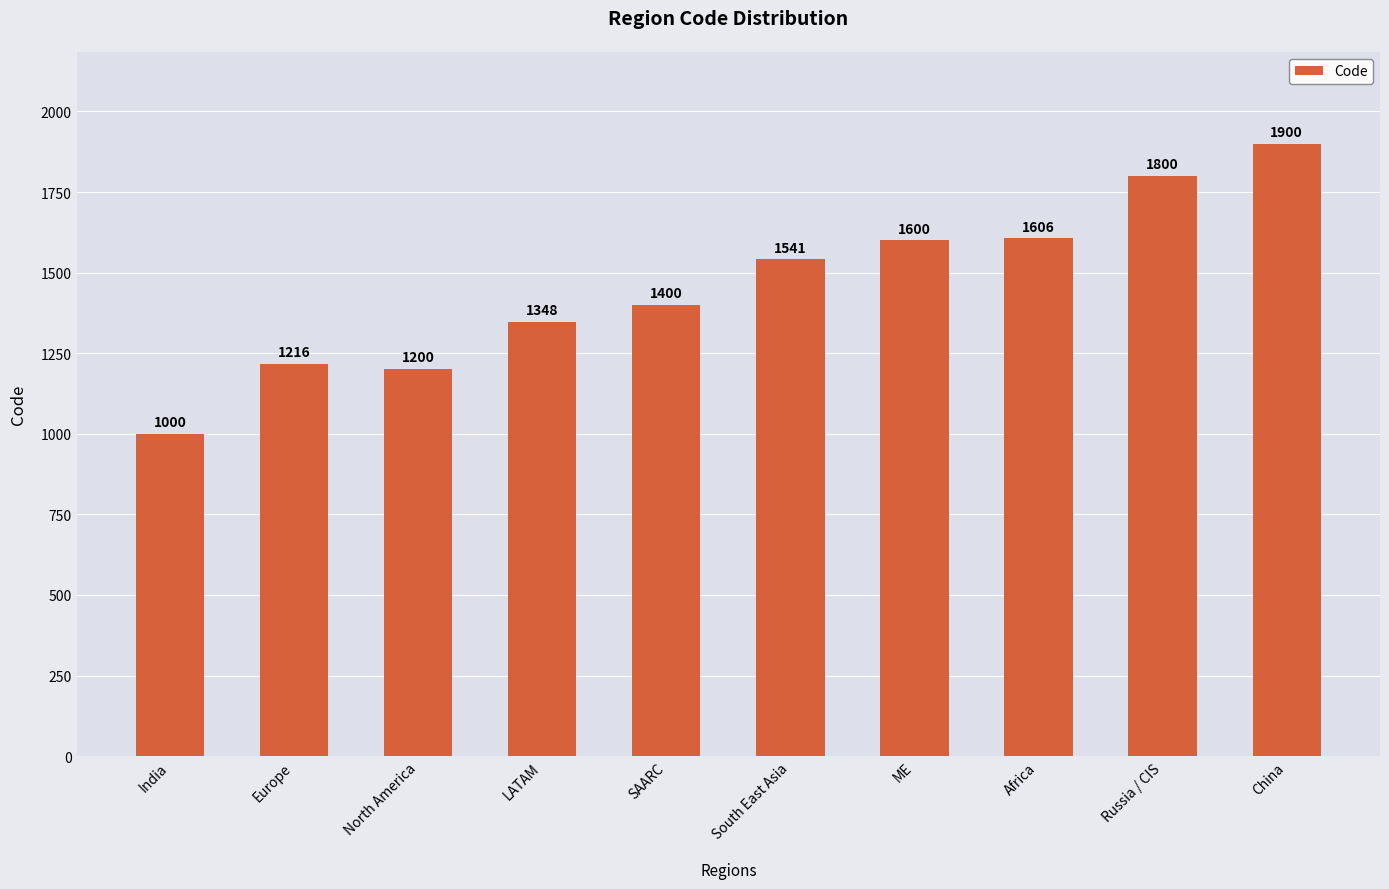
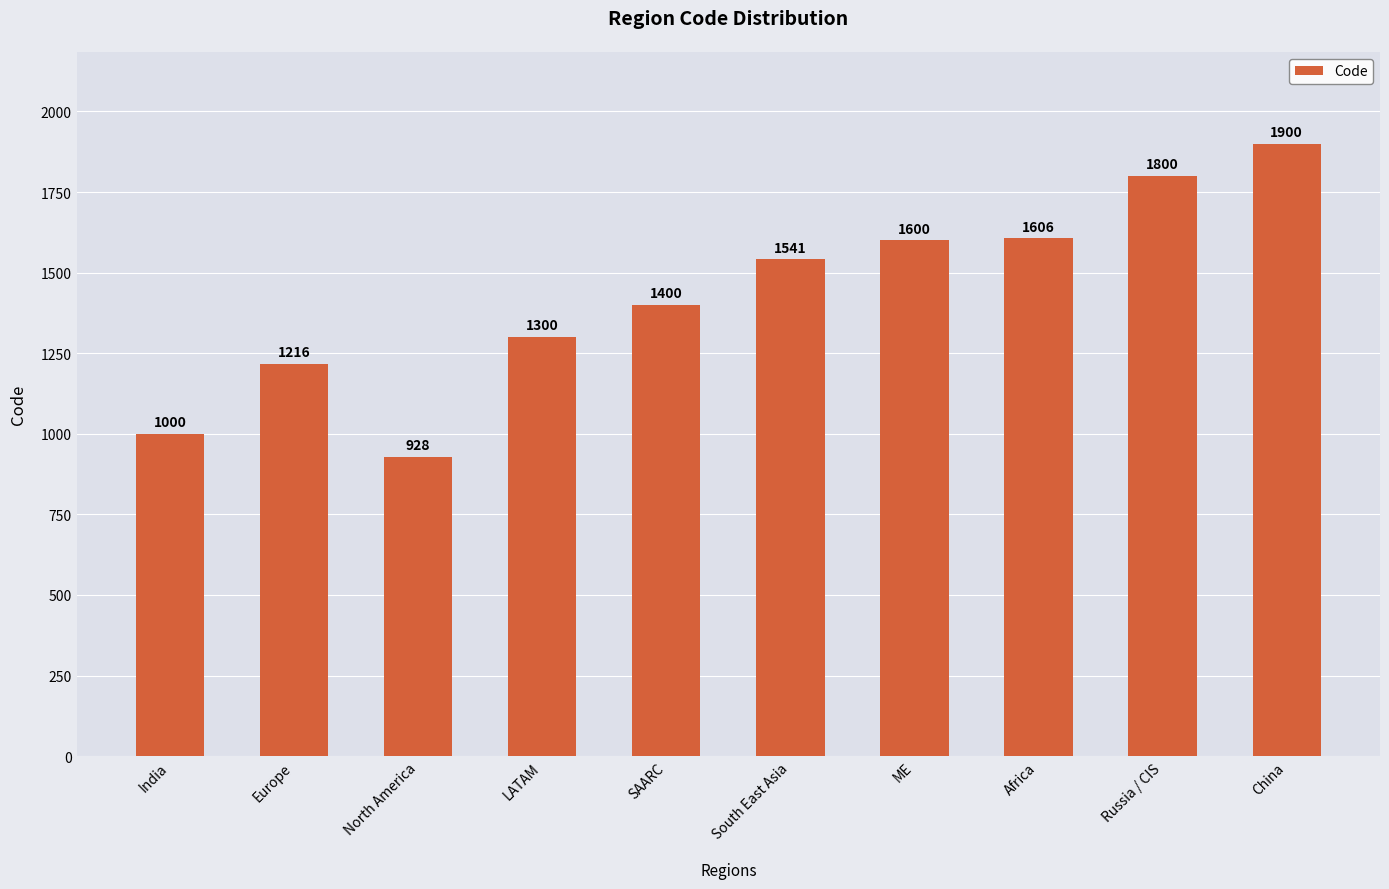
North America: 1200 -> 928
LATAM: 1348 -> 1300
